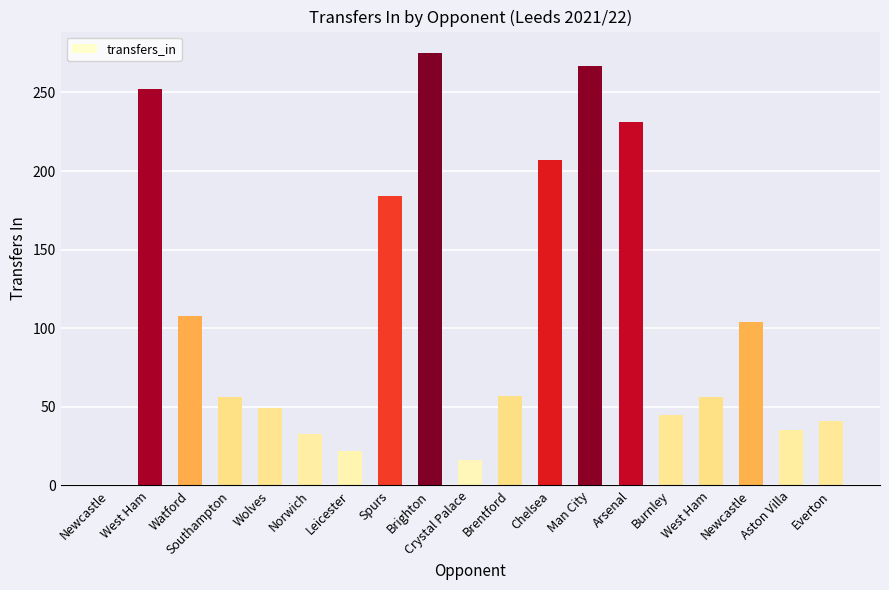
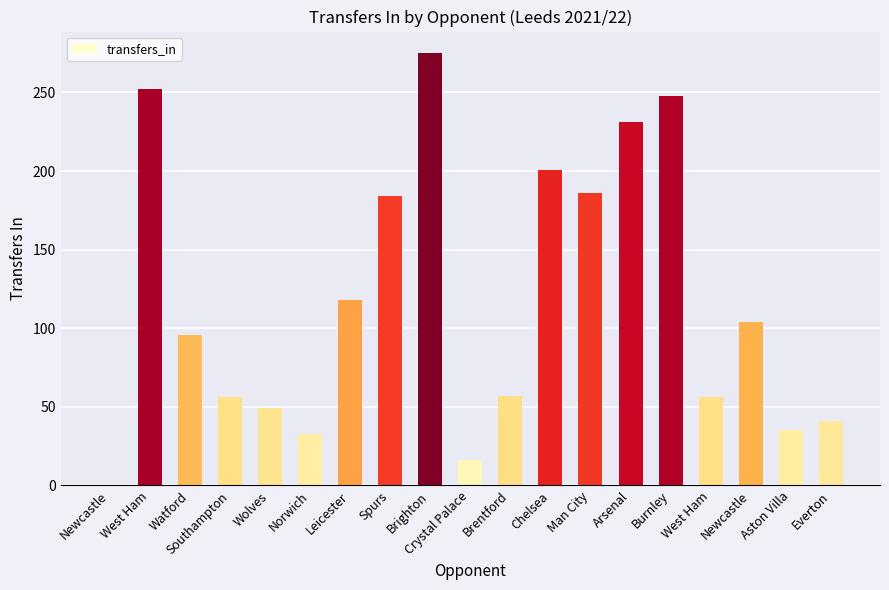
Watford: 108 -> 96
Leicester: 22 -> 118
Chelsea: 207 -> 201
Man City: 267 -> 186
Burnley: 45 -> 248
